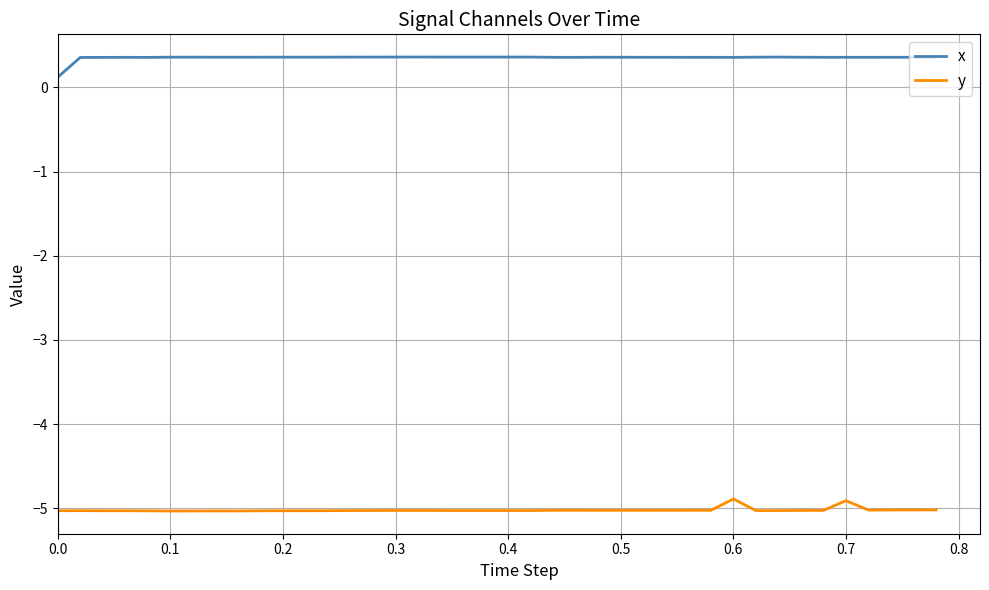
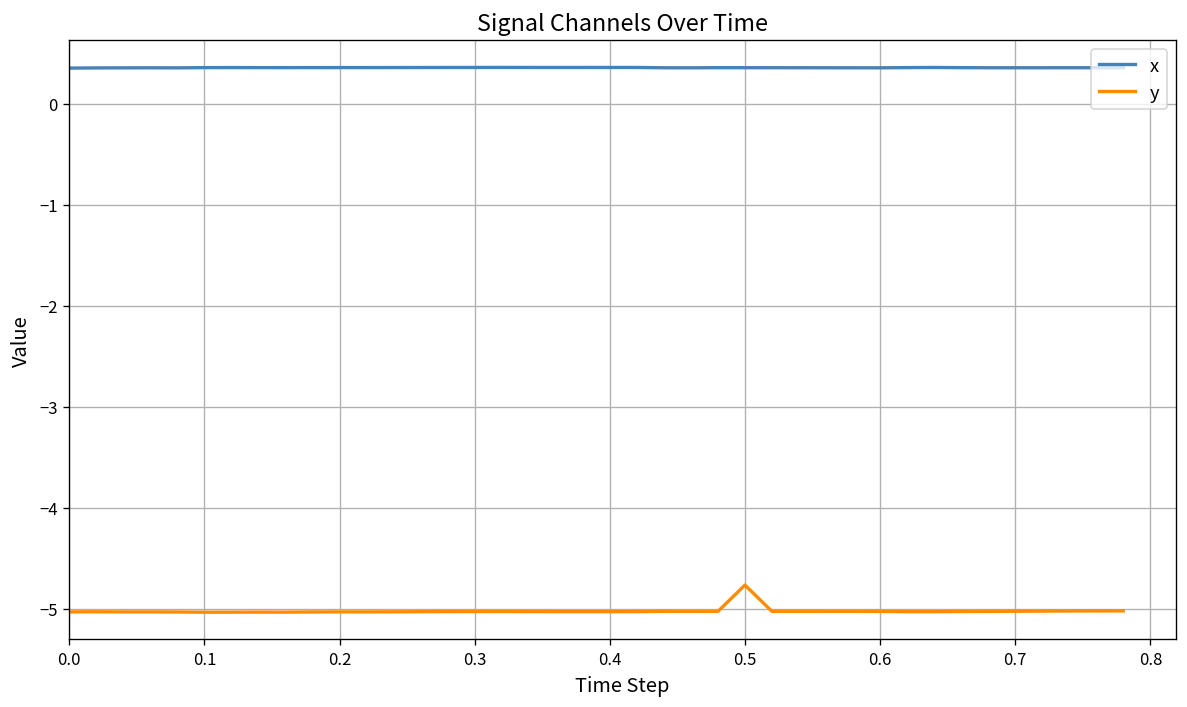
x, 0.0: 0.1 -> 0.4
y, 0.5: -5.0 -> -4.8
y, 0.6: -4.9 -> -5.0
y, 0.7: -4.9 -> -5.0
